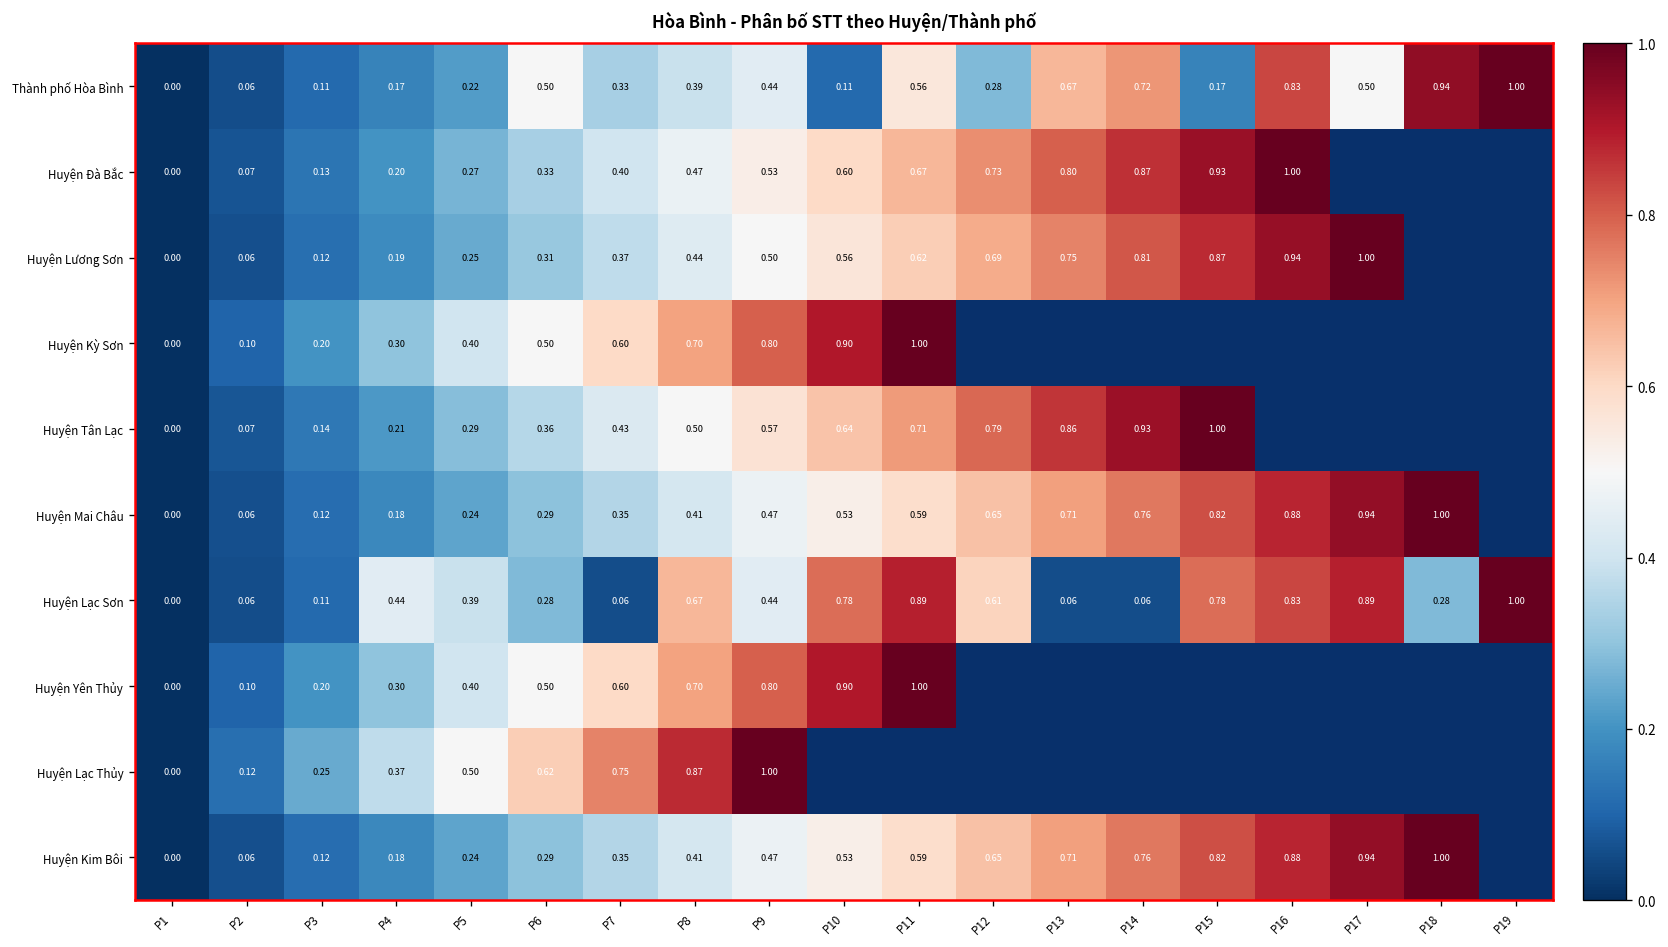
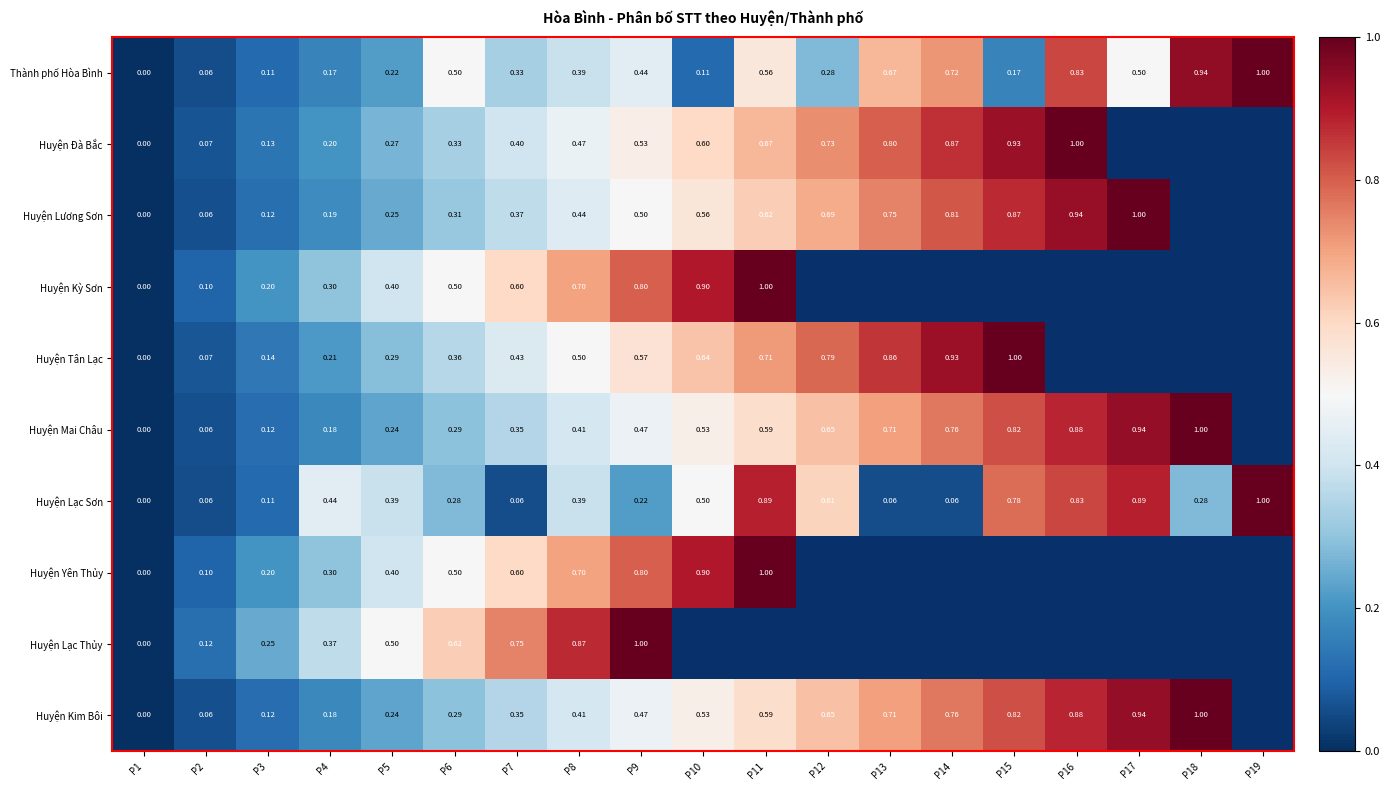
Huyện Lạc Sơn, P8: 0.67 -> 0.39
Huyện Lạc Sơn, P9: 0.44 -> 0.22
Huyện Lạc Sơn, P10: 0.78 -> 0.50
